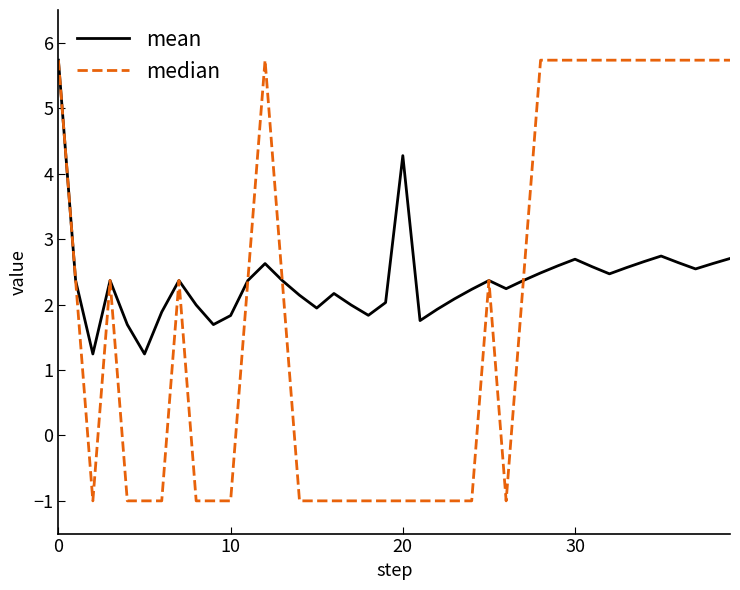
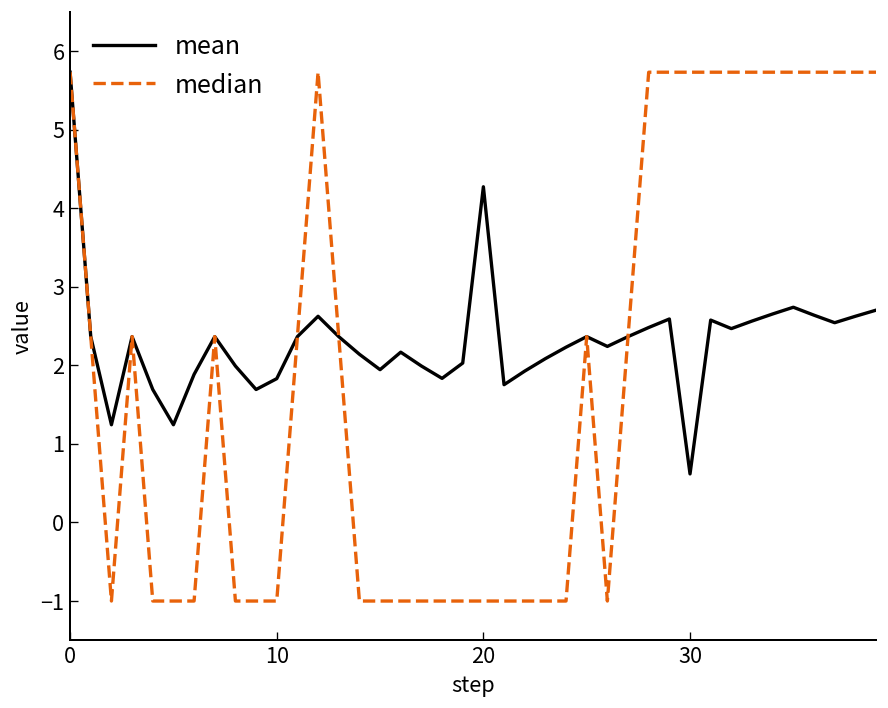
mean, 30: 2.7 -> 0.6
